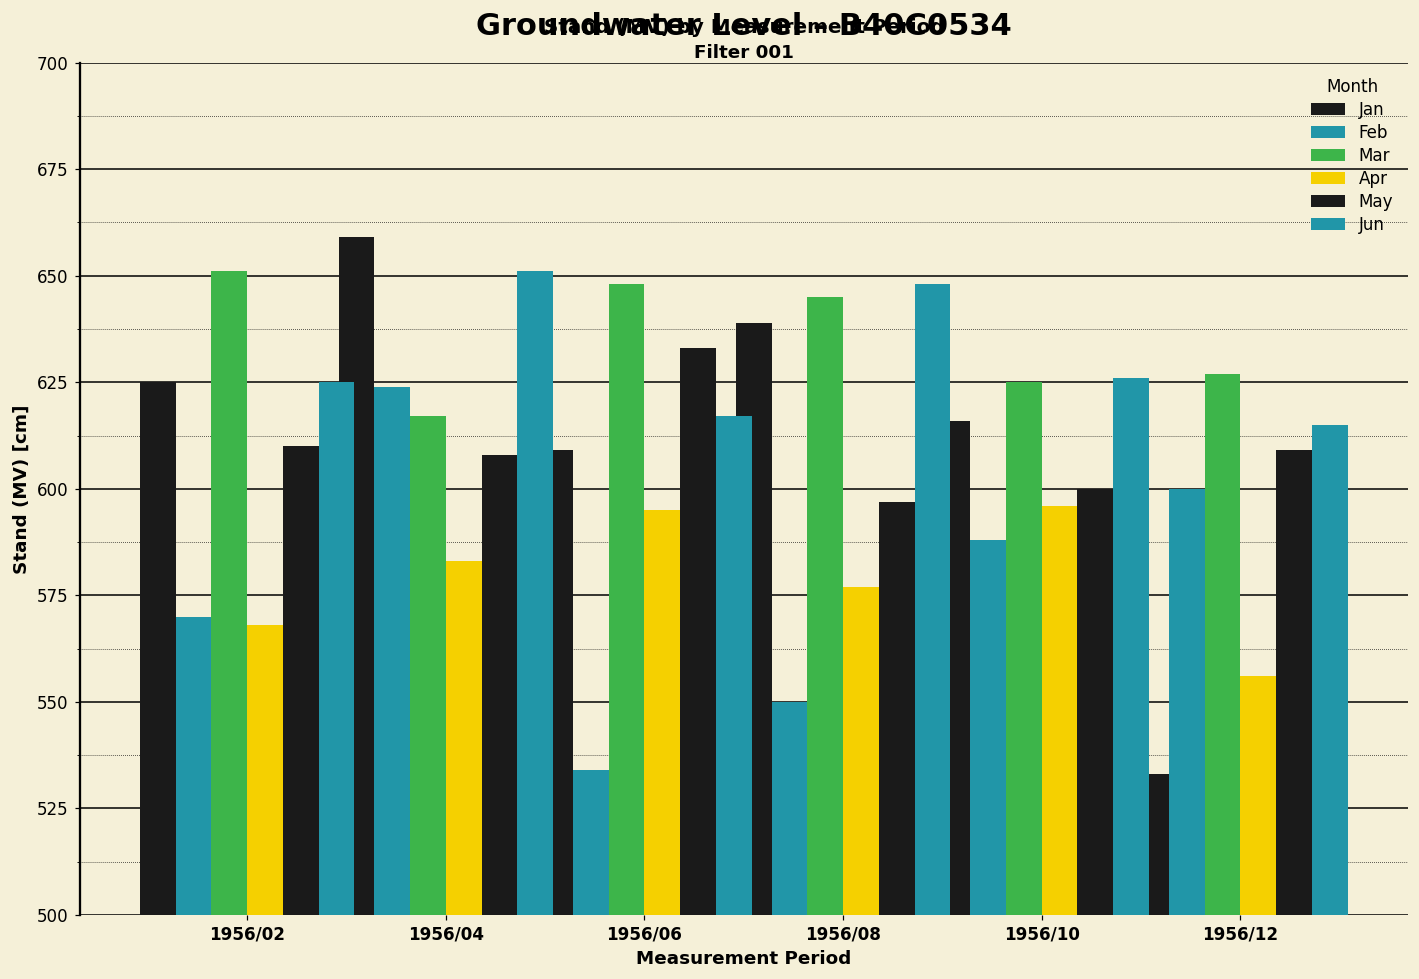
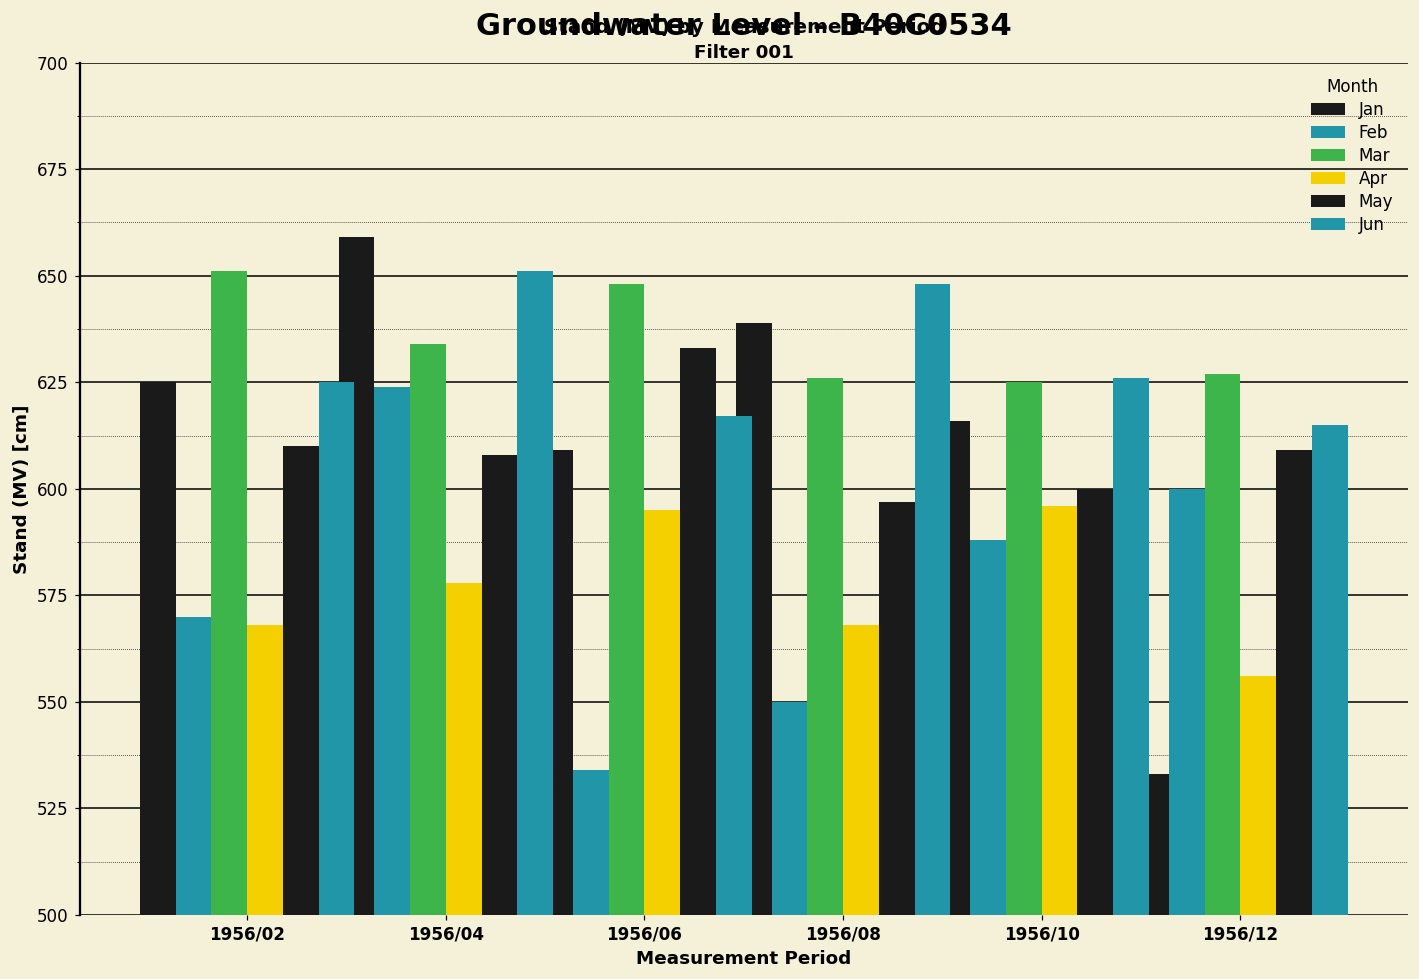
Mar, 1956/04: 617 -> 634
Apr, 1956/04: 583 -> 578
Mar, 1956/08: 645 -> 626
Apr, 1956/08: 577 -> 568
